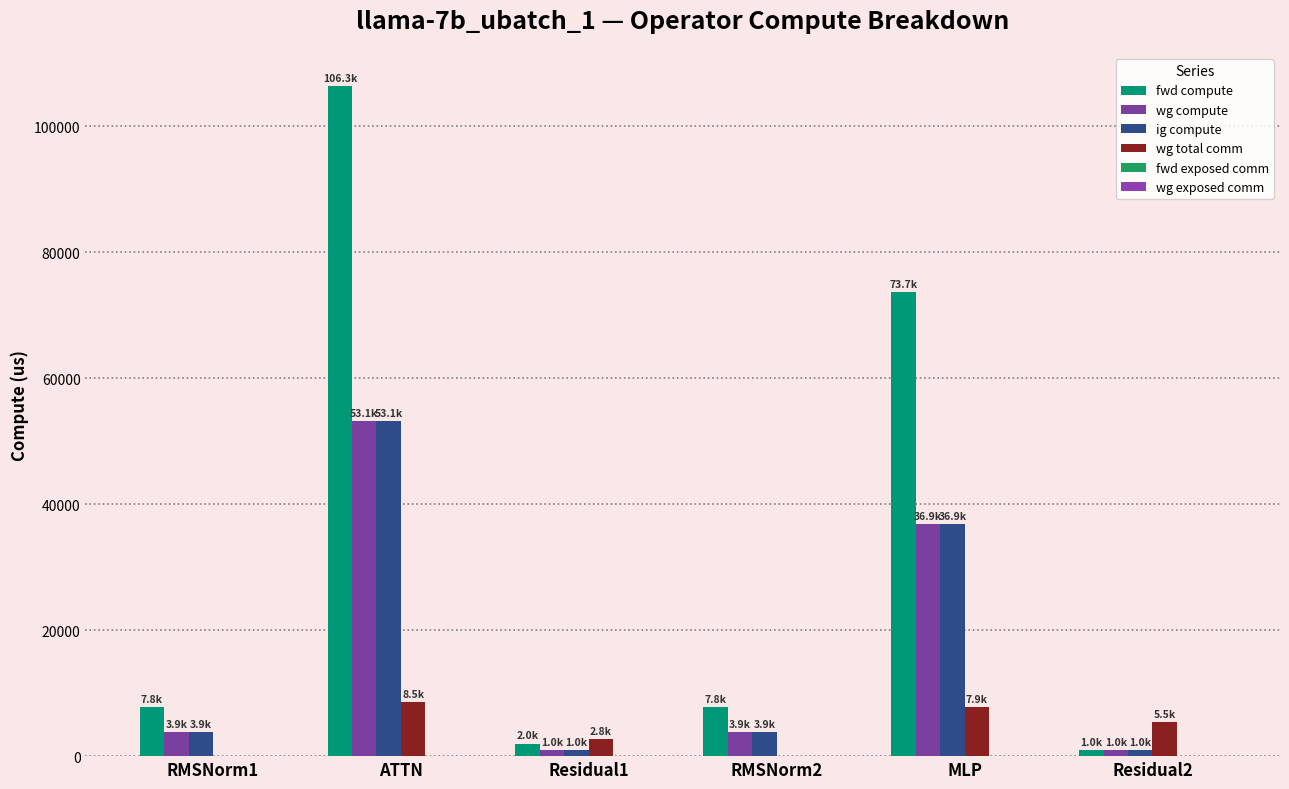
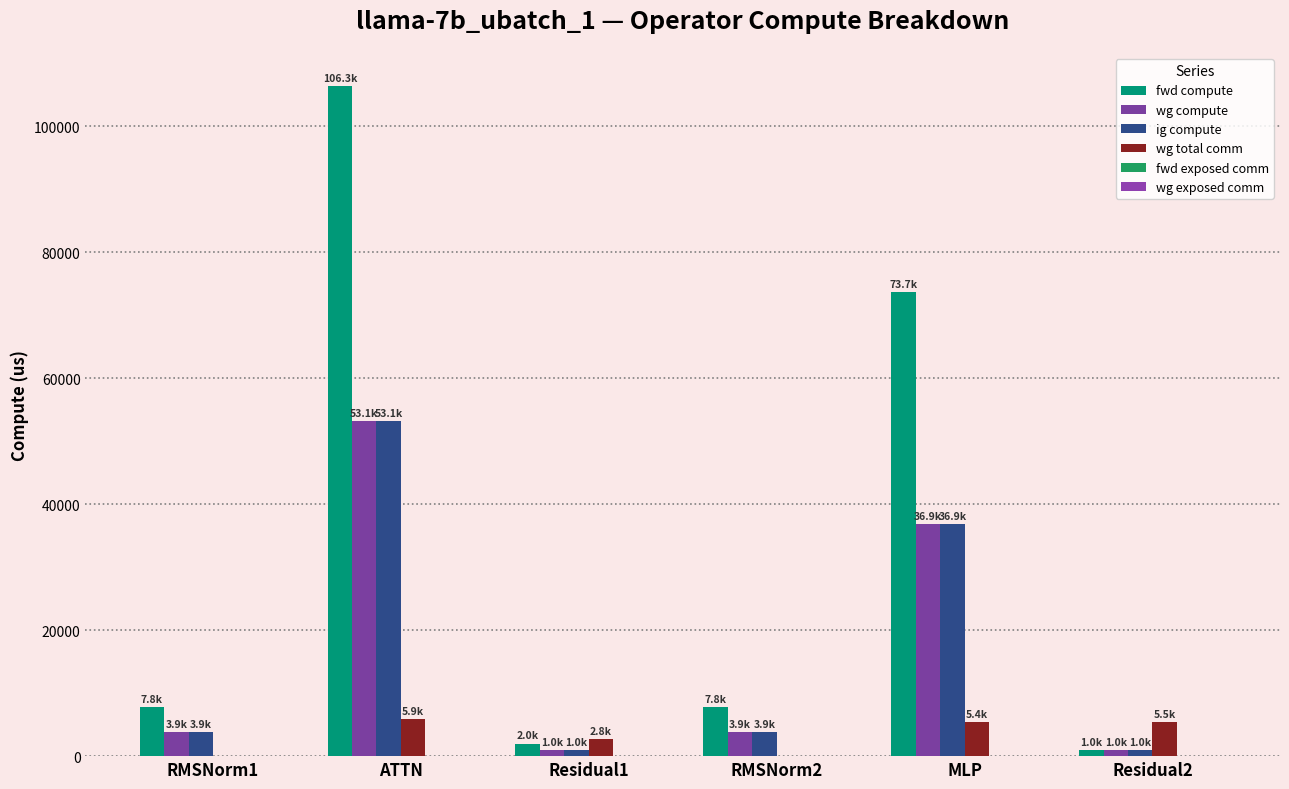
wg total comm, ATTN: 8.5k -> 5.9k
wg total comm, MLP: 7.9k -> 5.4k
